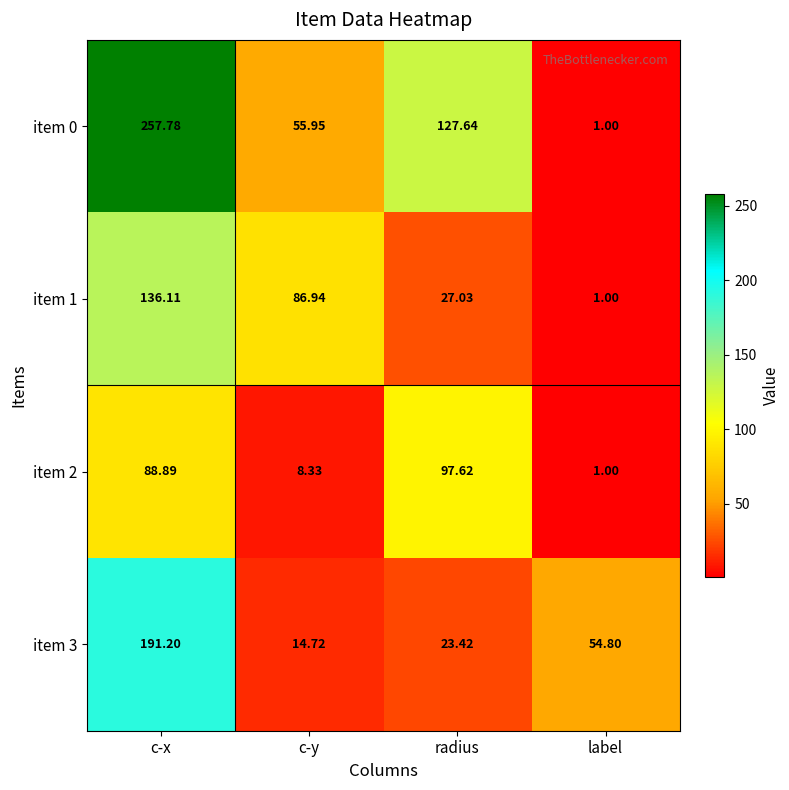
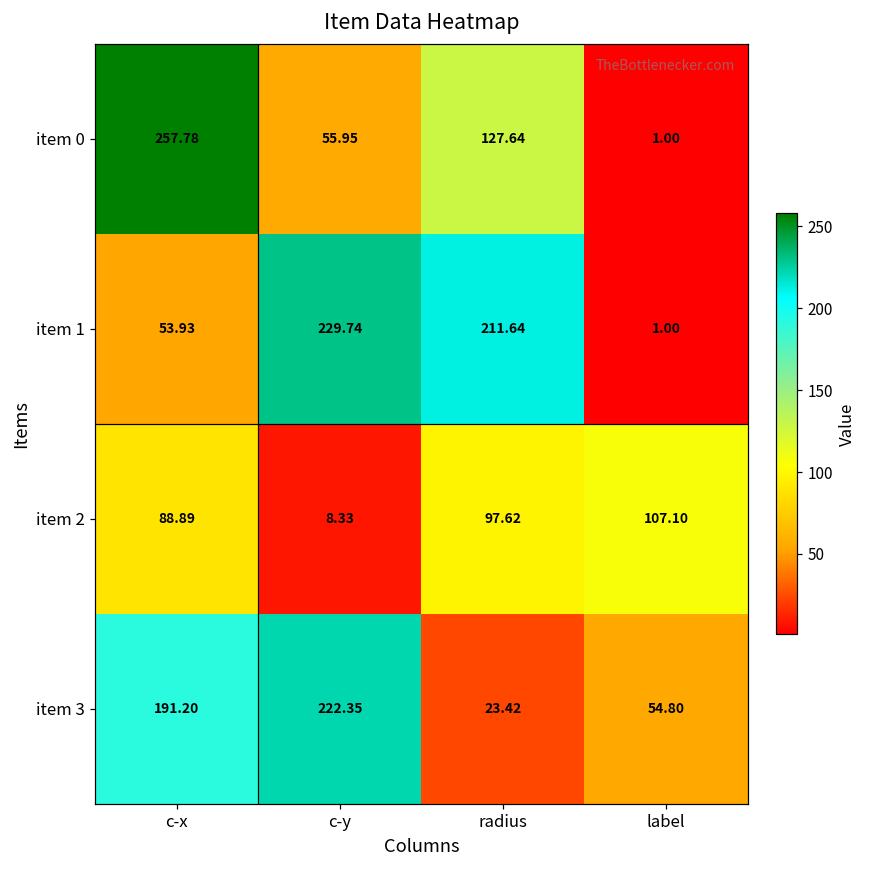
item 1, c-x: 136.11 -> 53.93
item 1, c-y: 86.94 -> 229.74
item 1, radius: 27.03 -> 211.64
item 2, label: 1.00 -> 107.10
item 3, c-y: 14.72 -> 222.35
